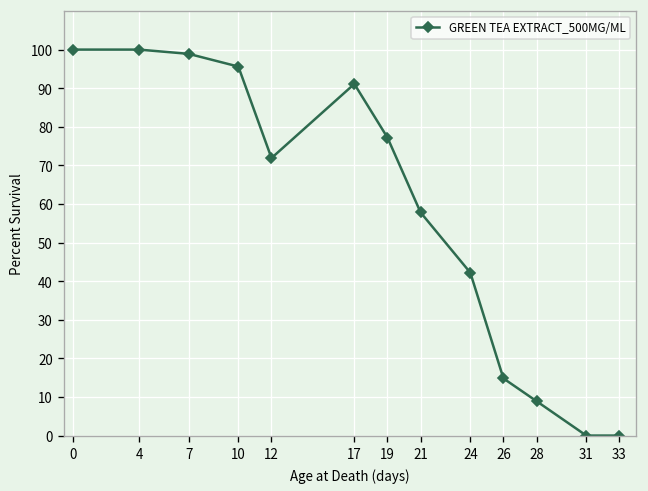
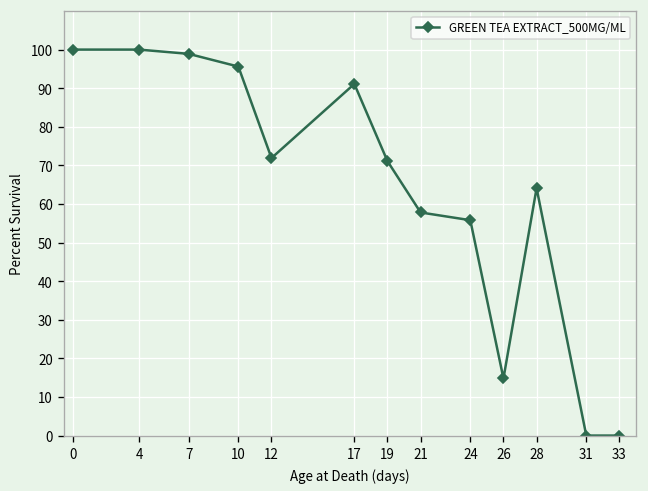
19: 77 -> 71
24: 42 -> 56
28: 9 -> 64
